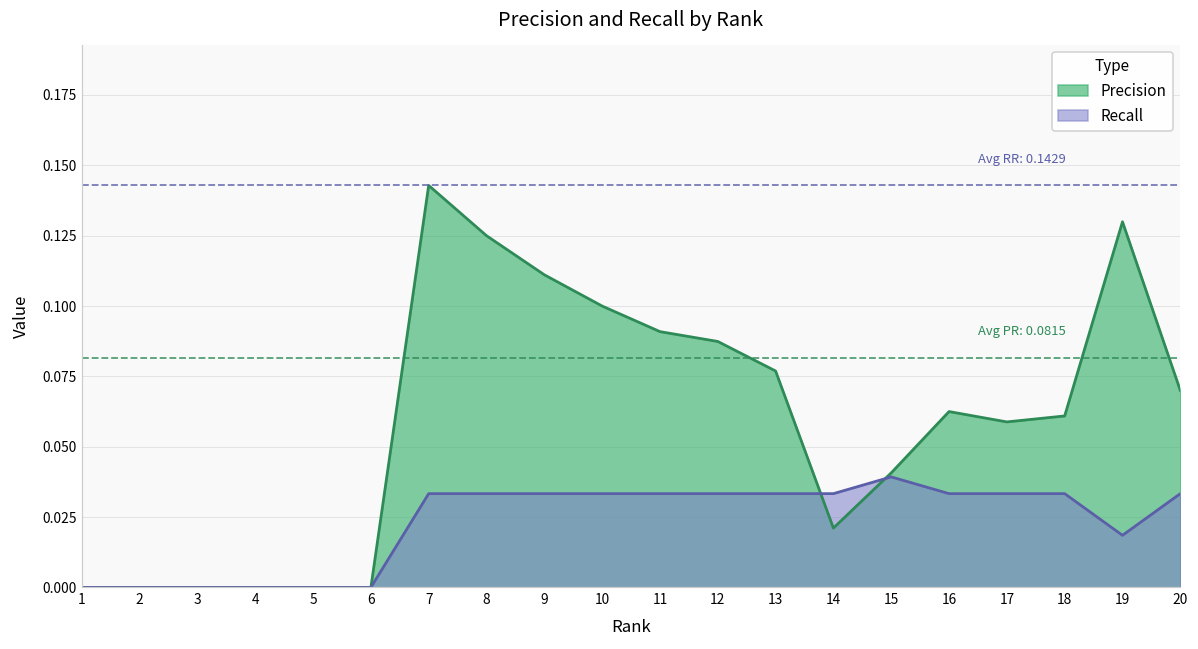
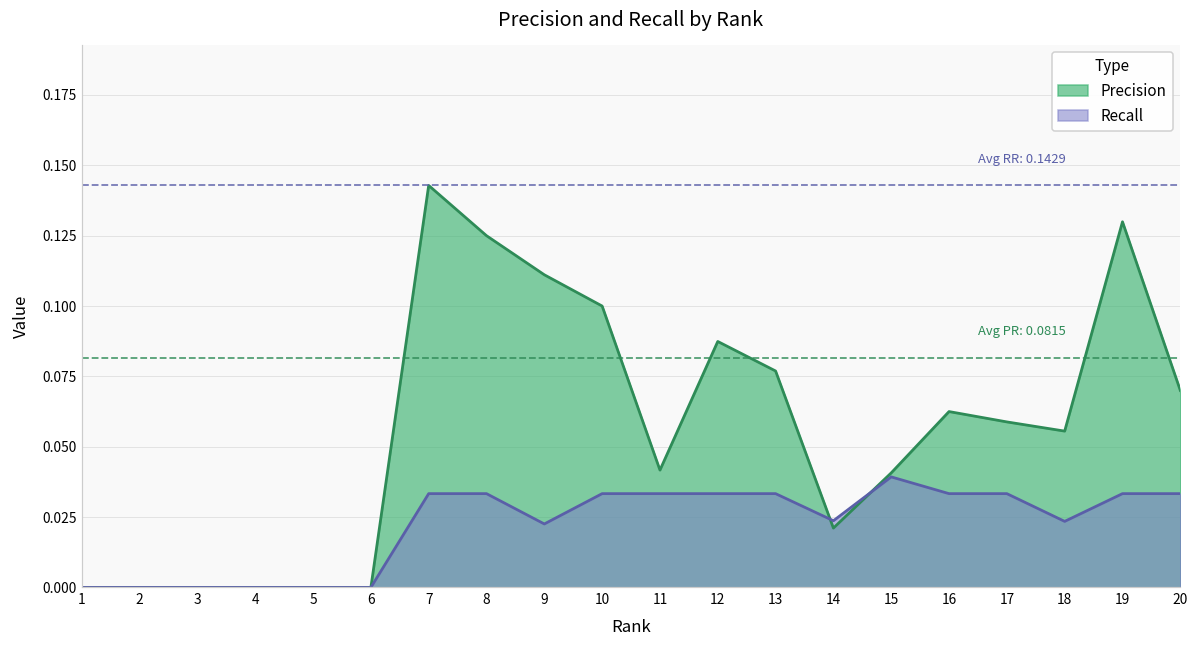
Recall, 9: 0.033 -> 0.023
Precision, 11: 0.091 -> 0.042
Recall, 14: 0.033 -> 0.024
Precision, 18: 0.061 -> 0.056
Recall, 18: 0.033 -> 0.023
Recall, 19: 0.019 -> 0.033
